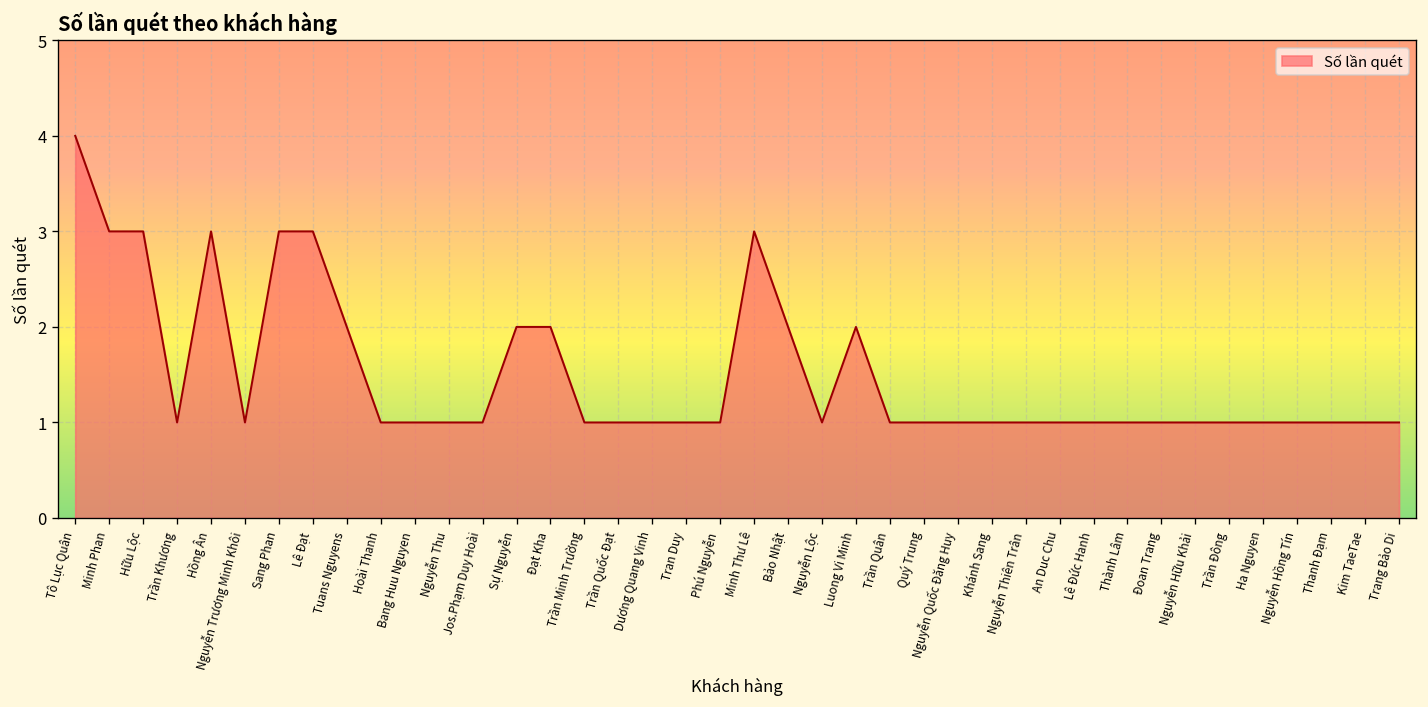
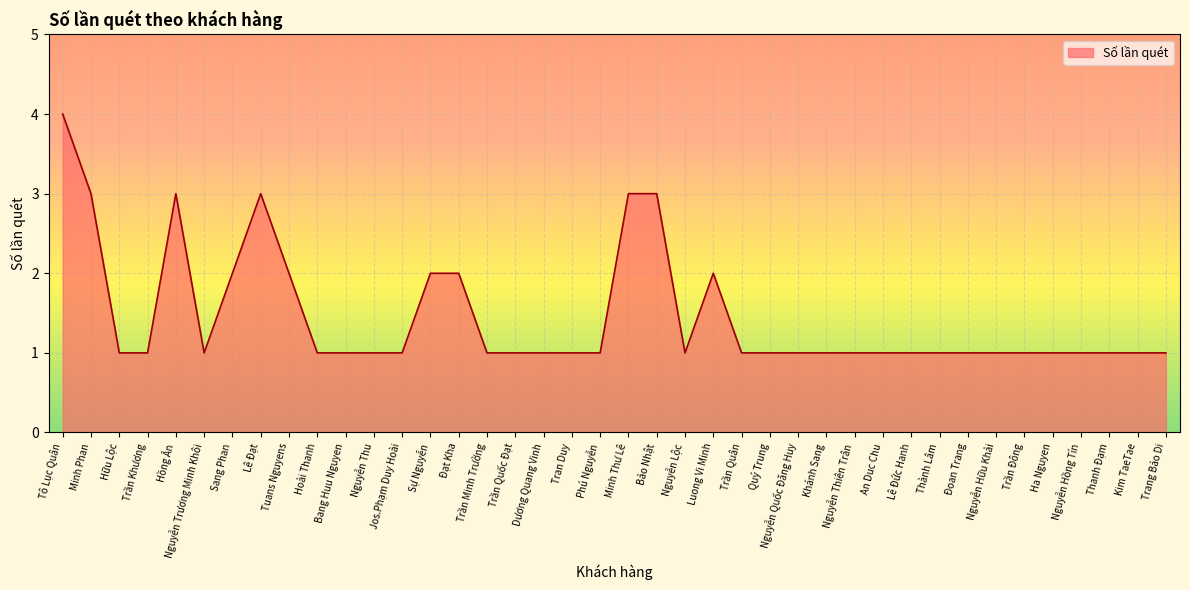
Hữu Lộc: 3 -> 1
Sang Phan: 3 -> 2
Bảo Nhật: 2 -> 3
